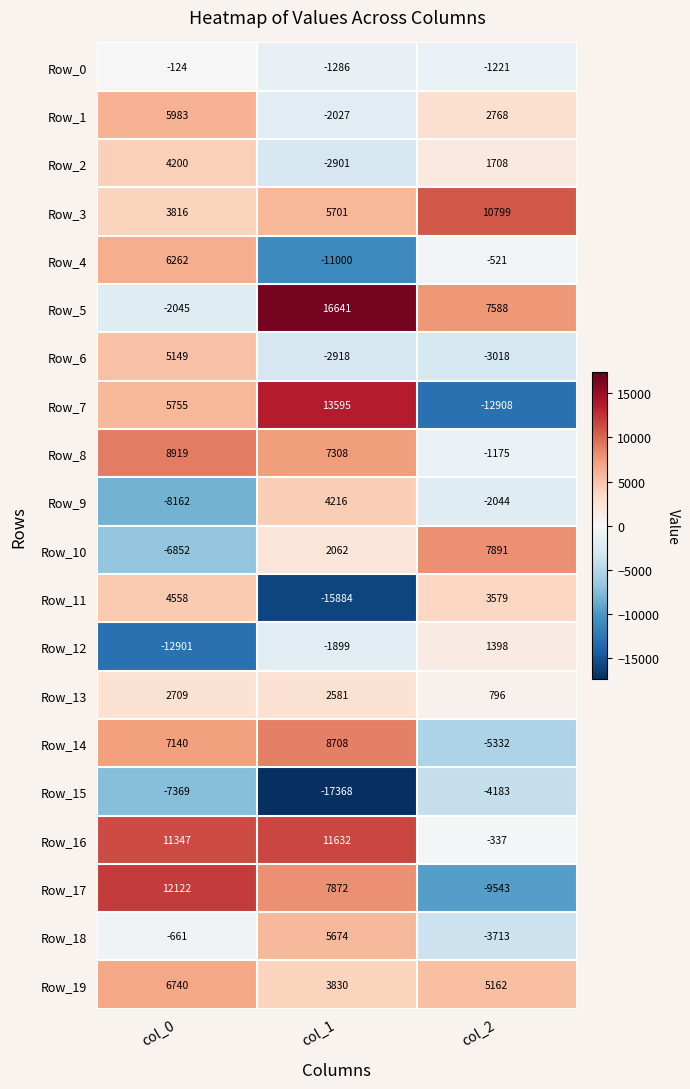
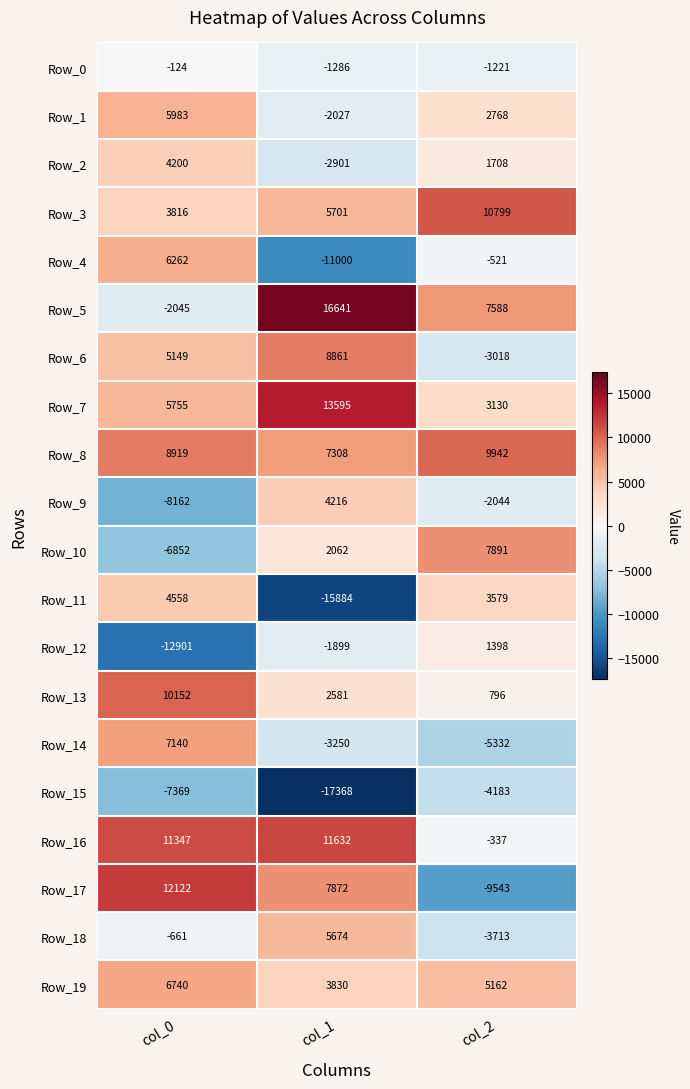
Row_6, col_1: -2918 -> 8861
Row_7, col_2: -12908 -> 3130
Row_8, col_2: -1175 -> 9942
Row_13, col_0: 2709 -> 10152
Row_14, col_1: 8708 -> -3250
